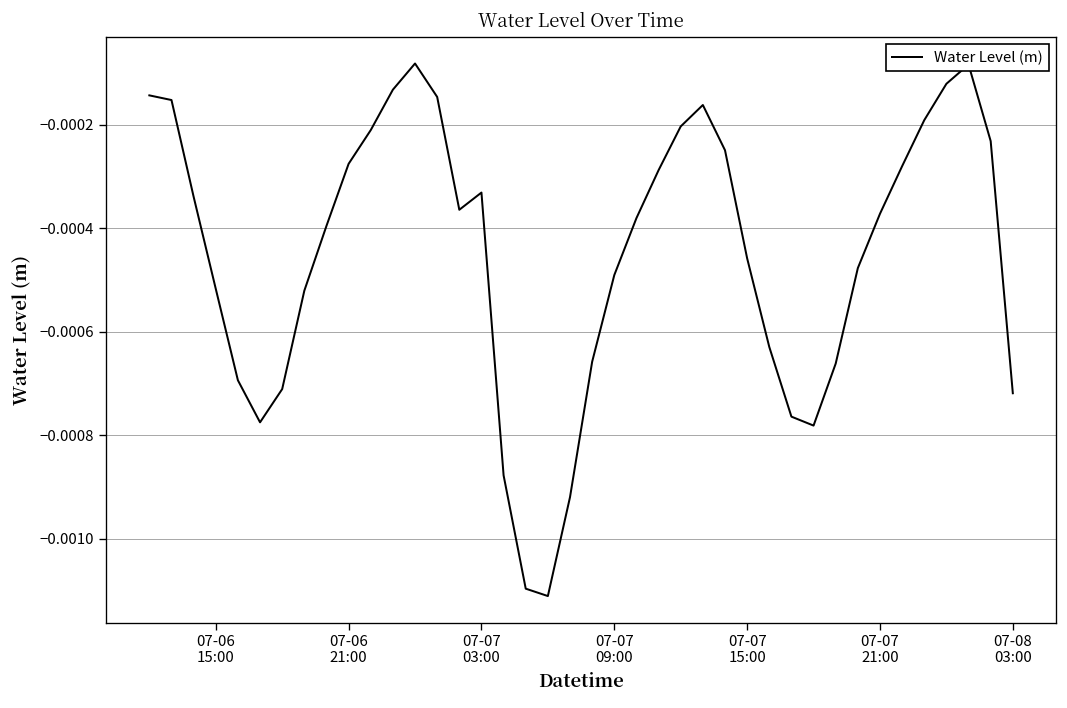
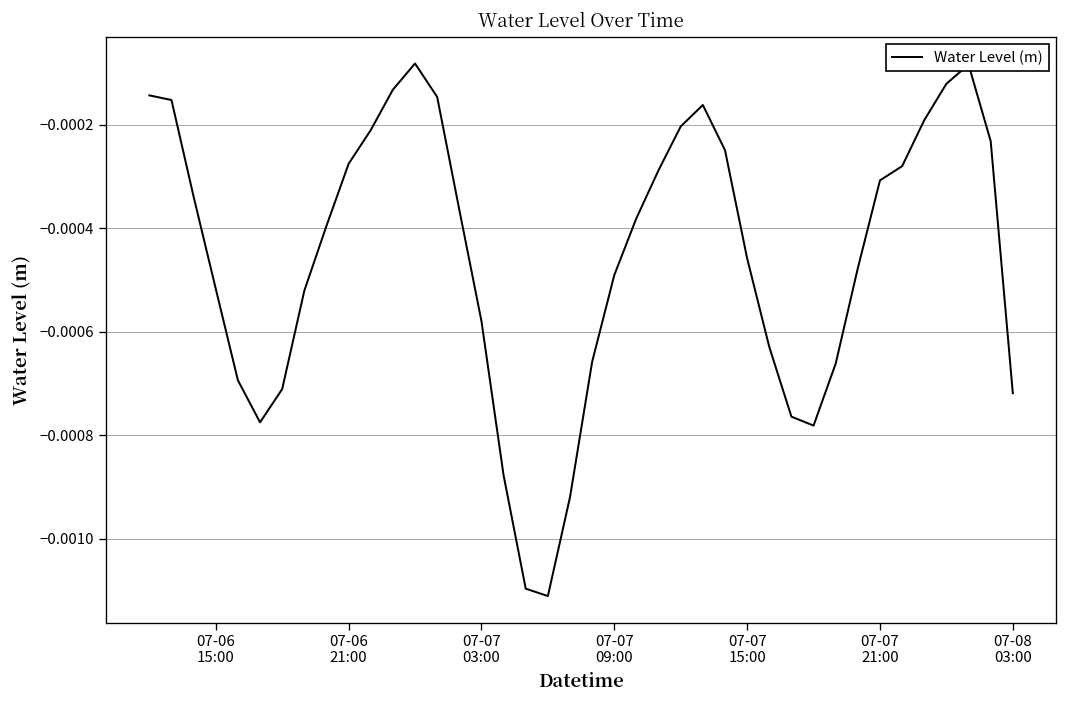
07-07 03:00: -0.00033 -> -0.00058
07-07 21:00: -0.00037 -> -0.00031
